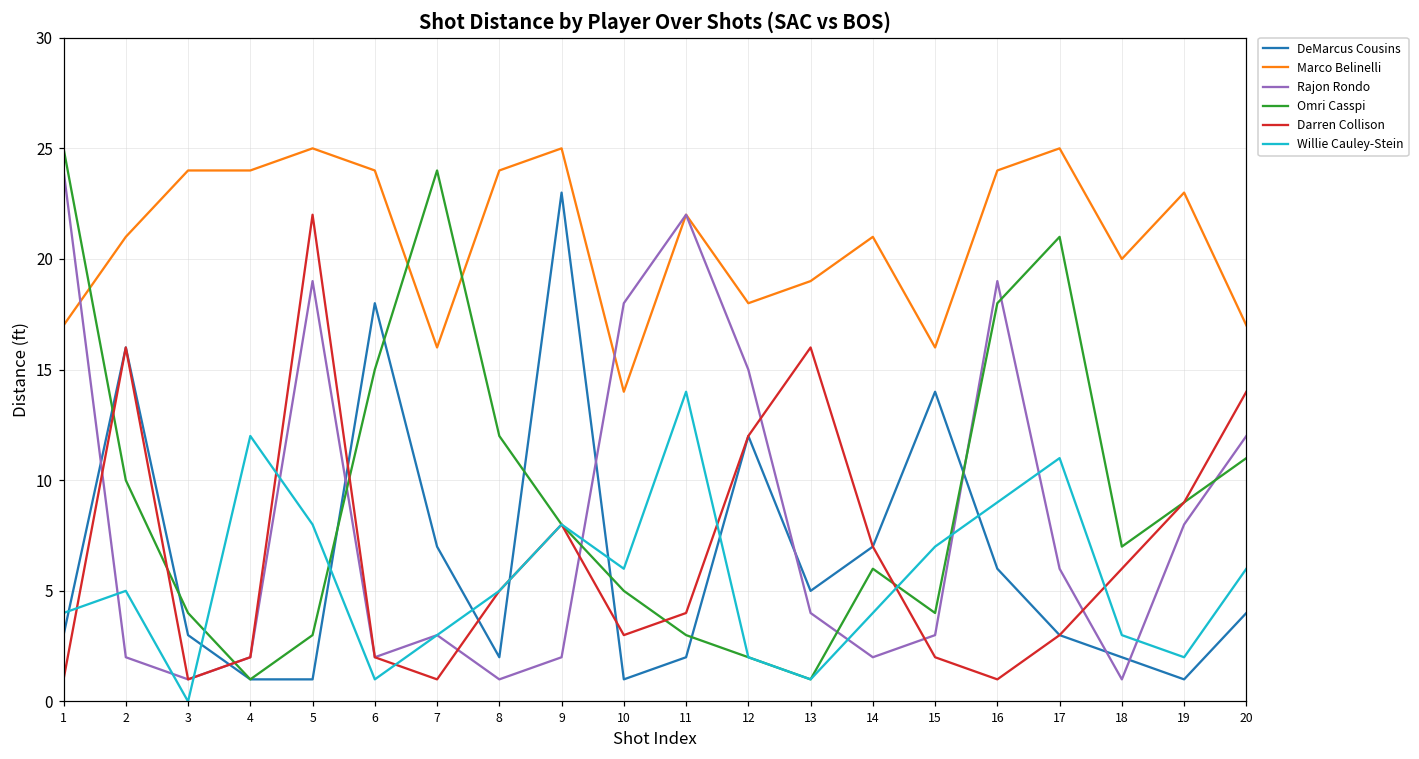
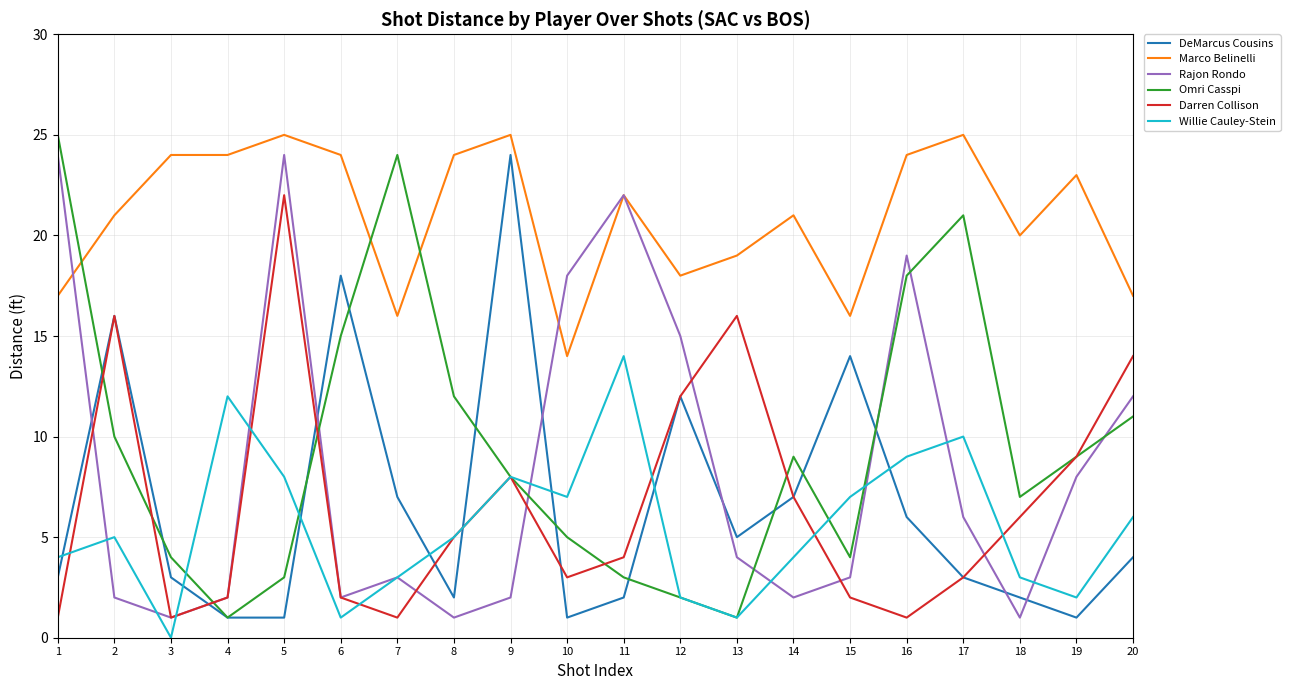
Rajon Rondo, 5: 19 -> 24
DeMarcus Cousins, 9: 23 -> 24
Willie Cauley-Stein, 10: 6 -> 7
Omri Casspi, 14: 6 -> 9
Willie Cauley-Stein, 17: 11 -> 10
